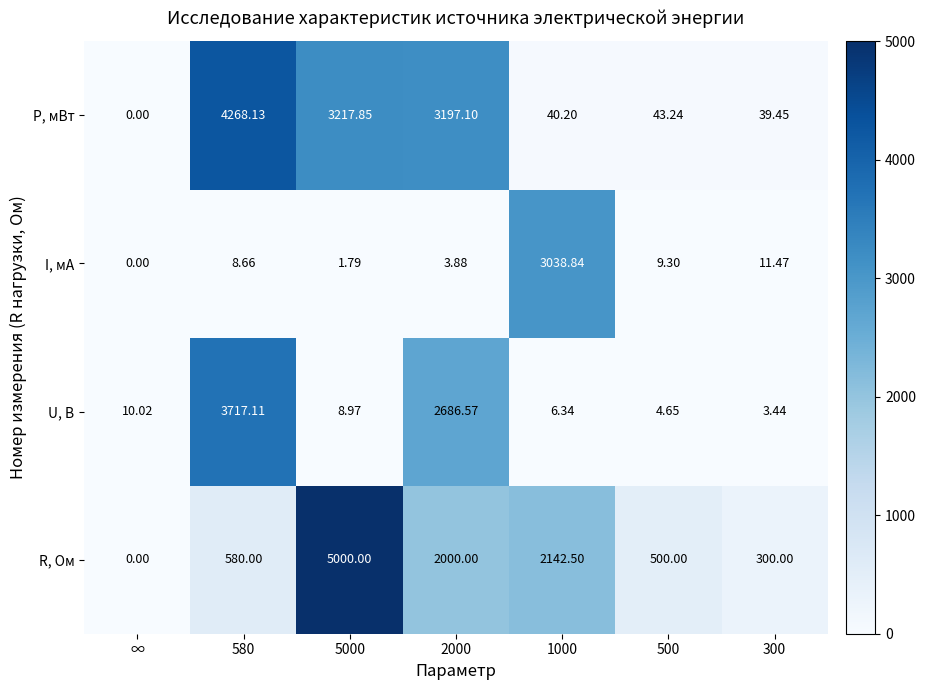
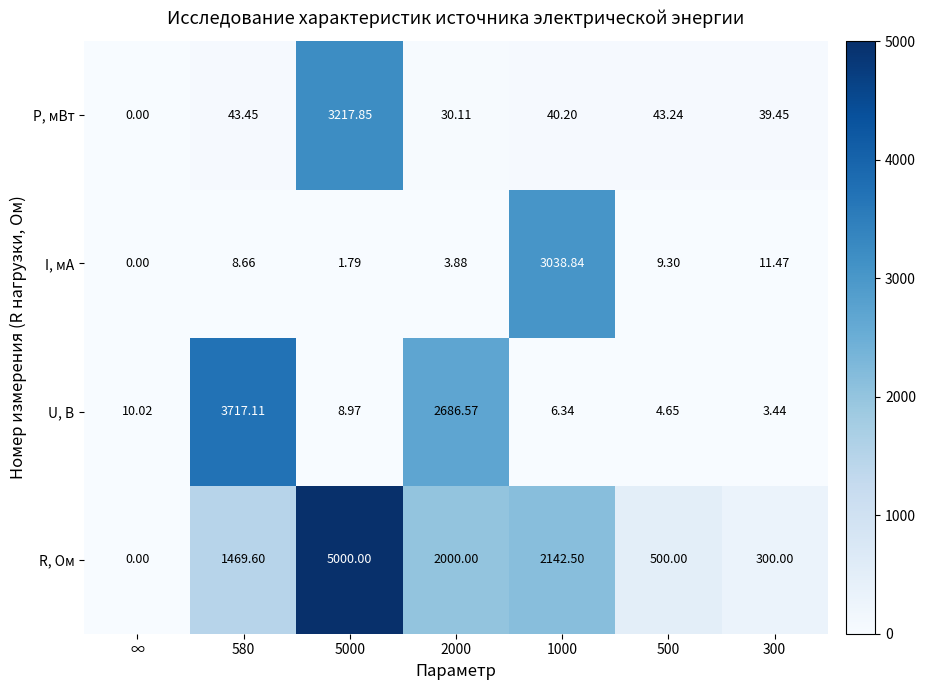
P, мВт, 580: 4268.13 -> 43.45
P, мВт, 2000: 3197.10 -> 30.11
R, Ом, 580: 580.00 -> 1469.60
